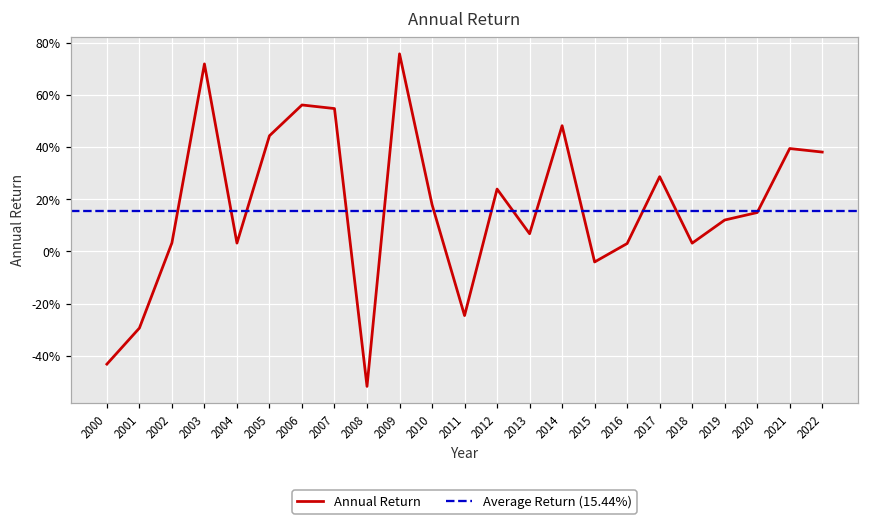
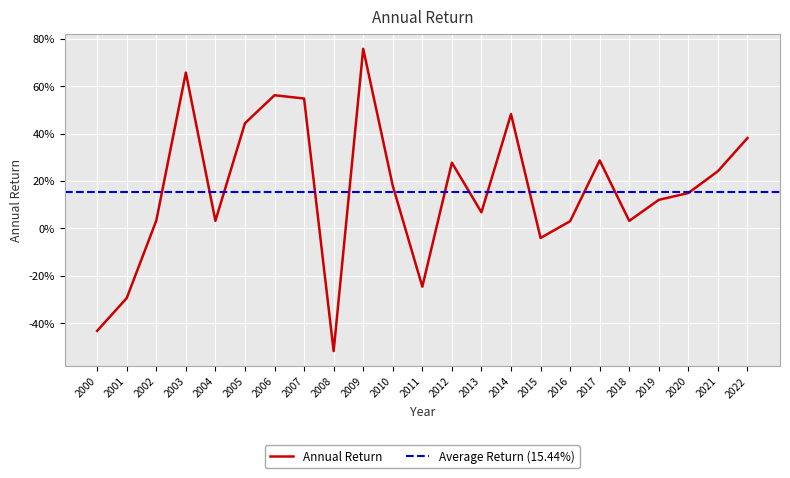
2003: 72% -> 66%
2012: 24% -> 28%
2021: 39% -> 24%
